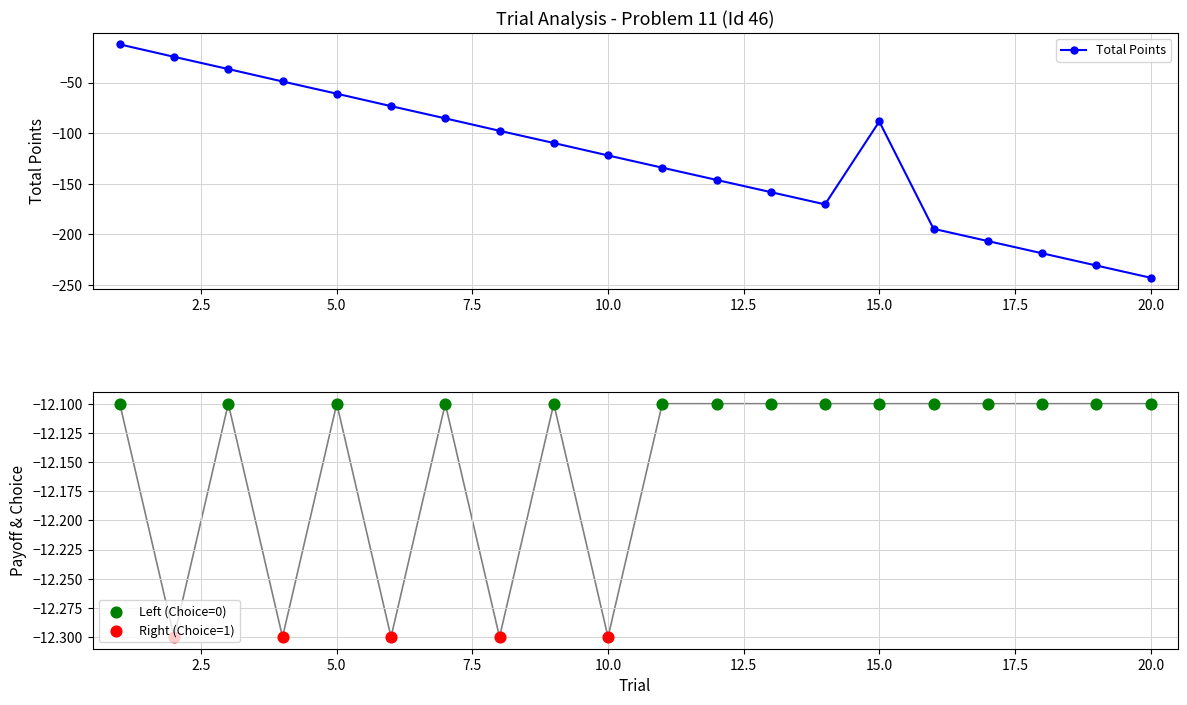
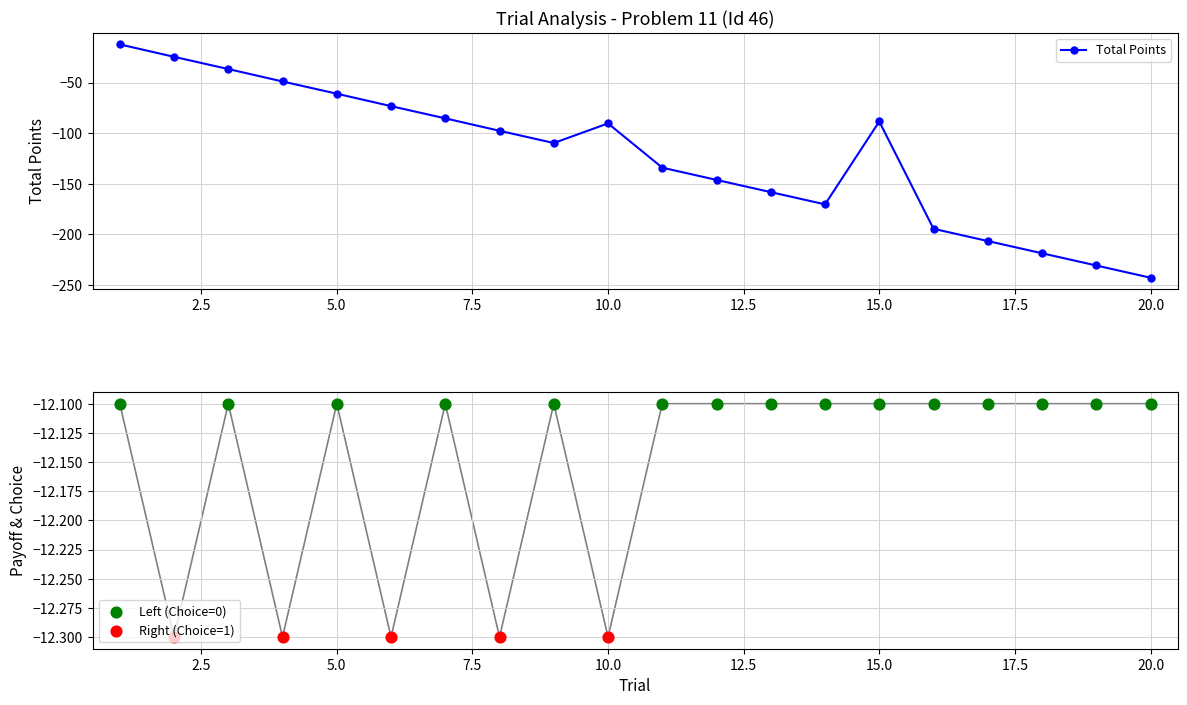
Trial Analysis - Problem 11 (Id 46), 10.0: -122 -> -90
